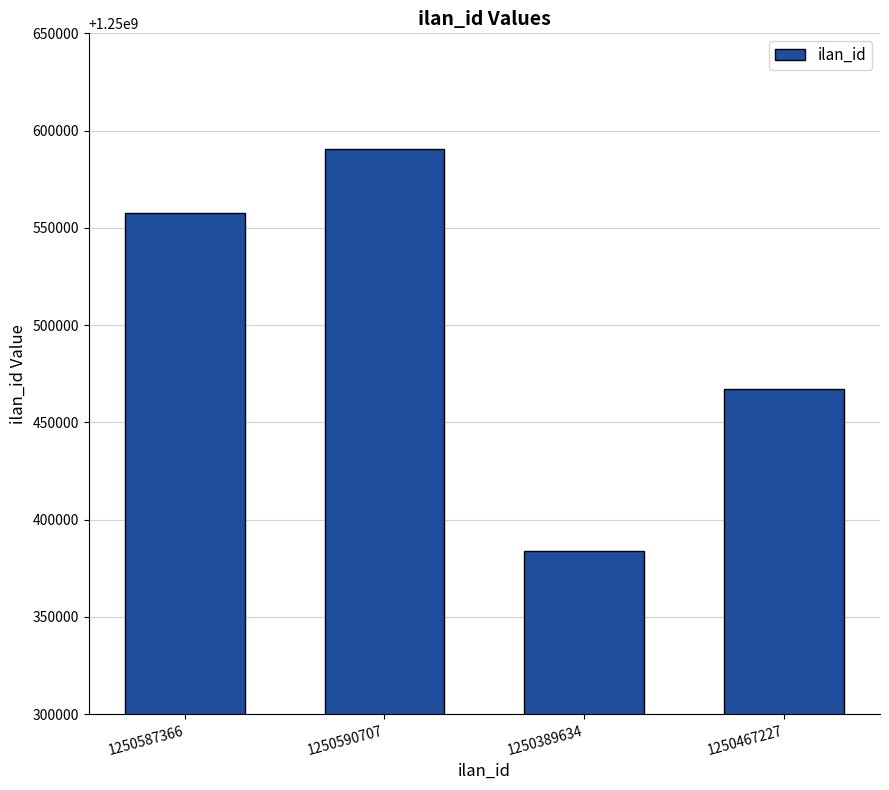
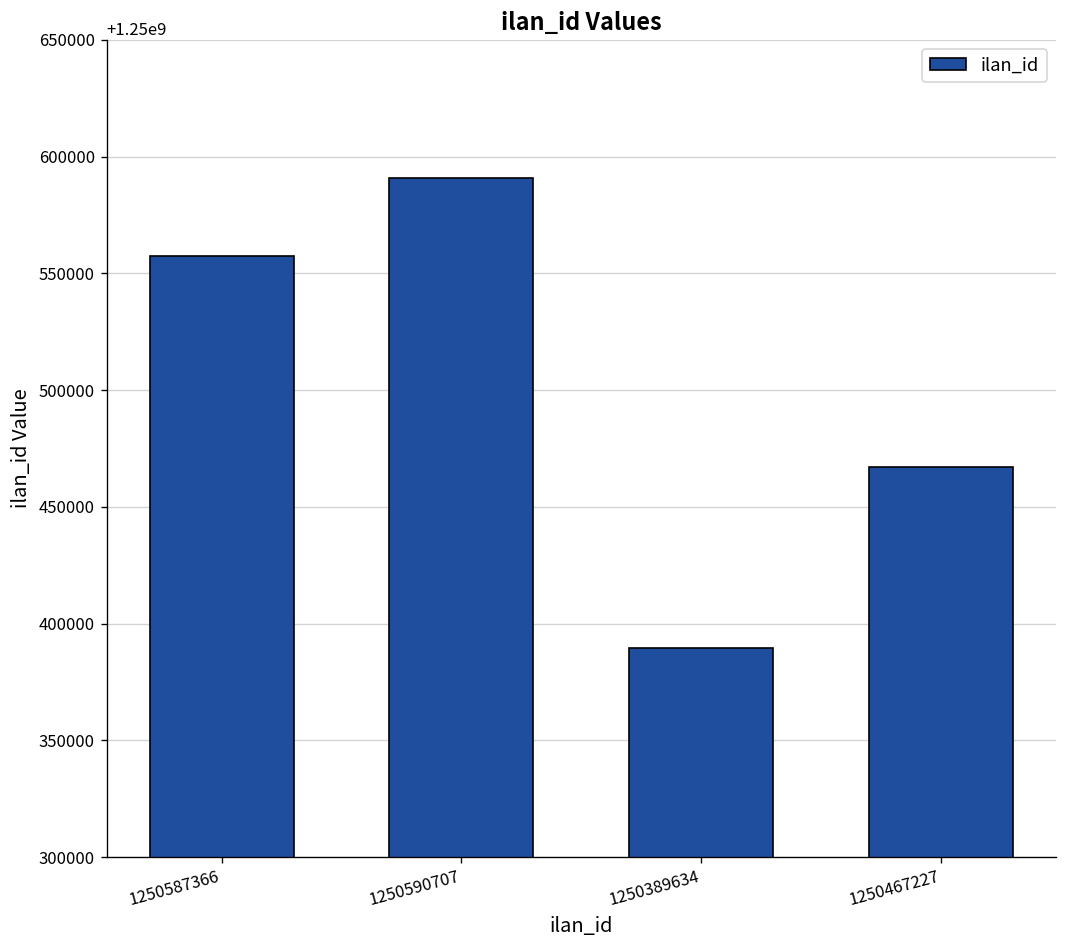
1250389634: 1250384000 -> 1250390000
